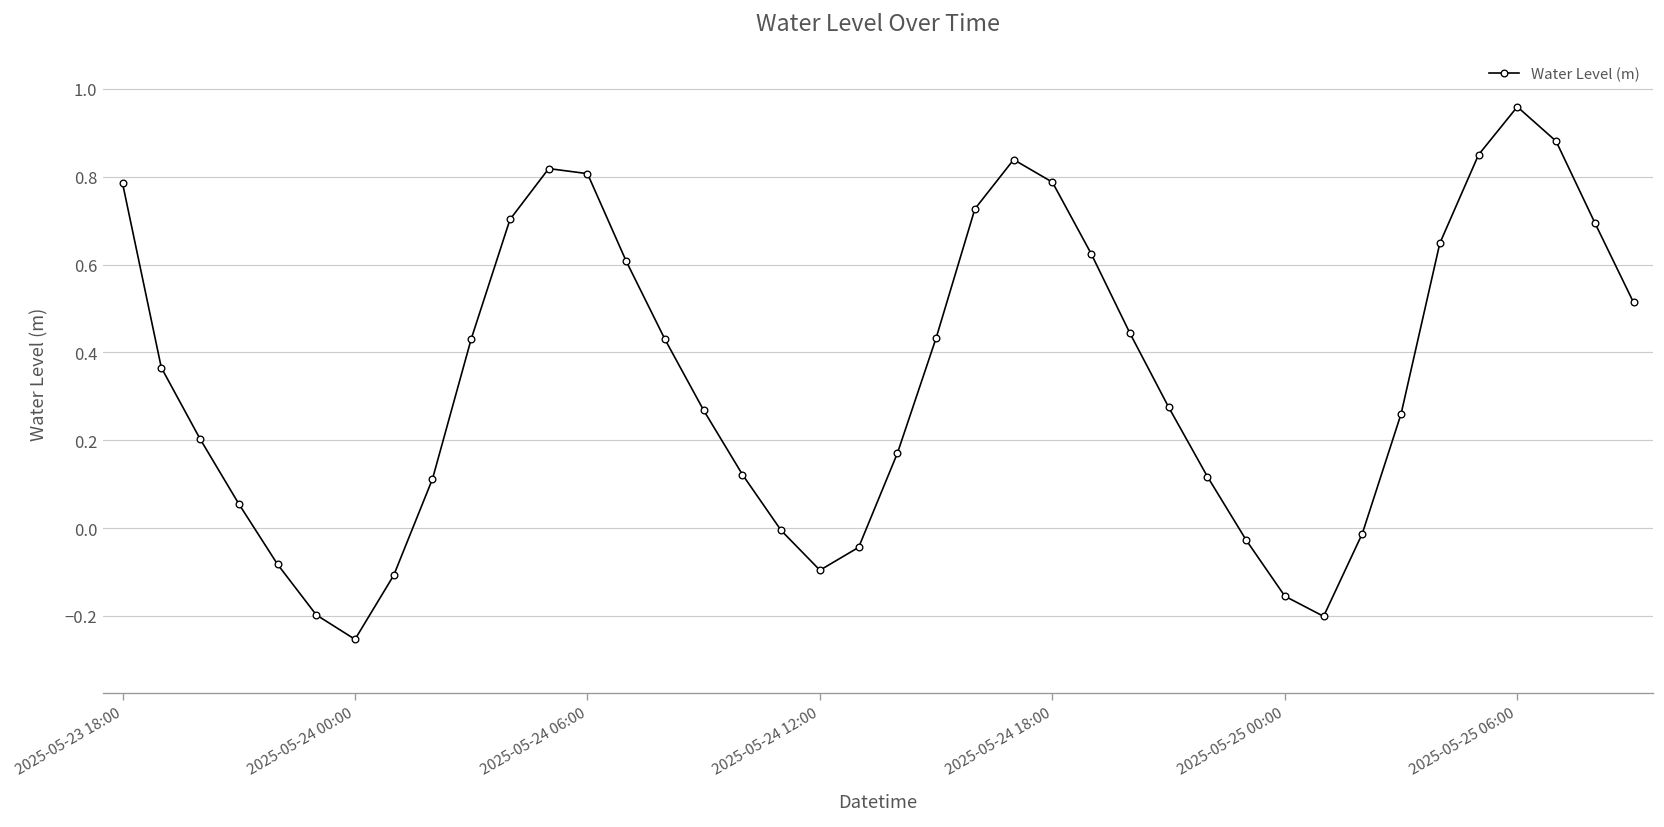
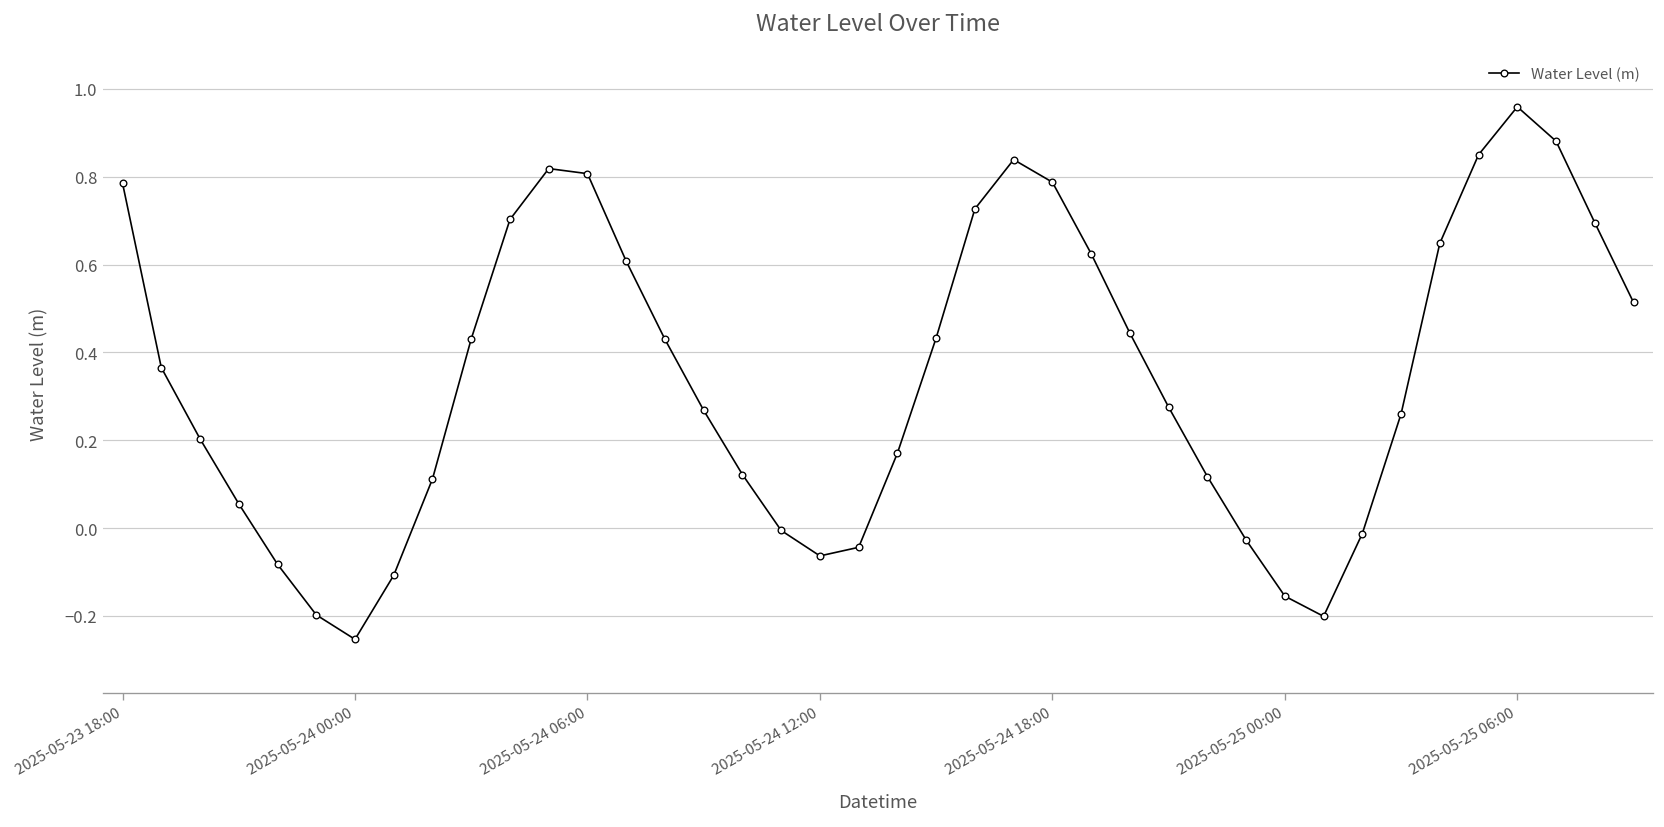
2025-05-24 12:00: -0.10 -> -0.06
